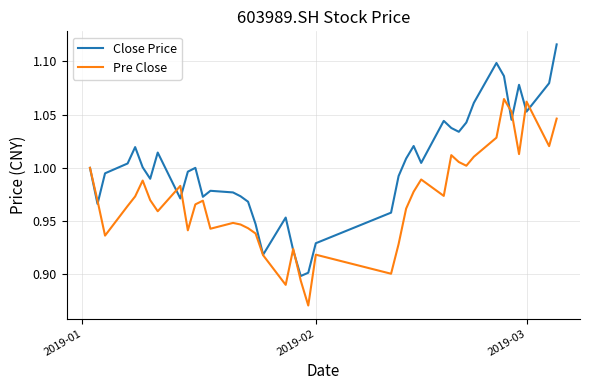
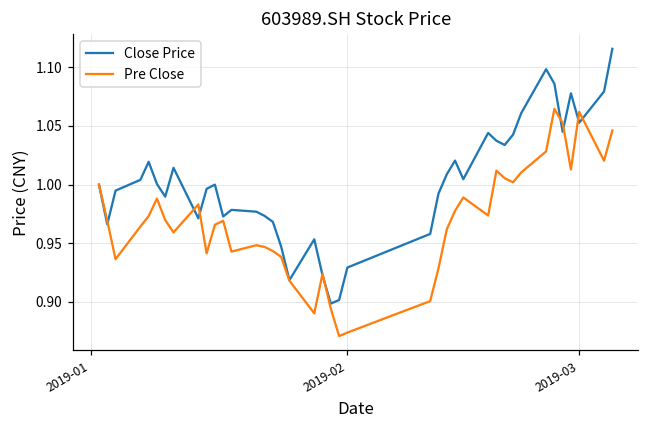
Pre Close, 2019-02: 0.919 -> 0.874
